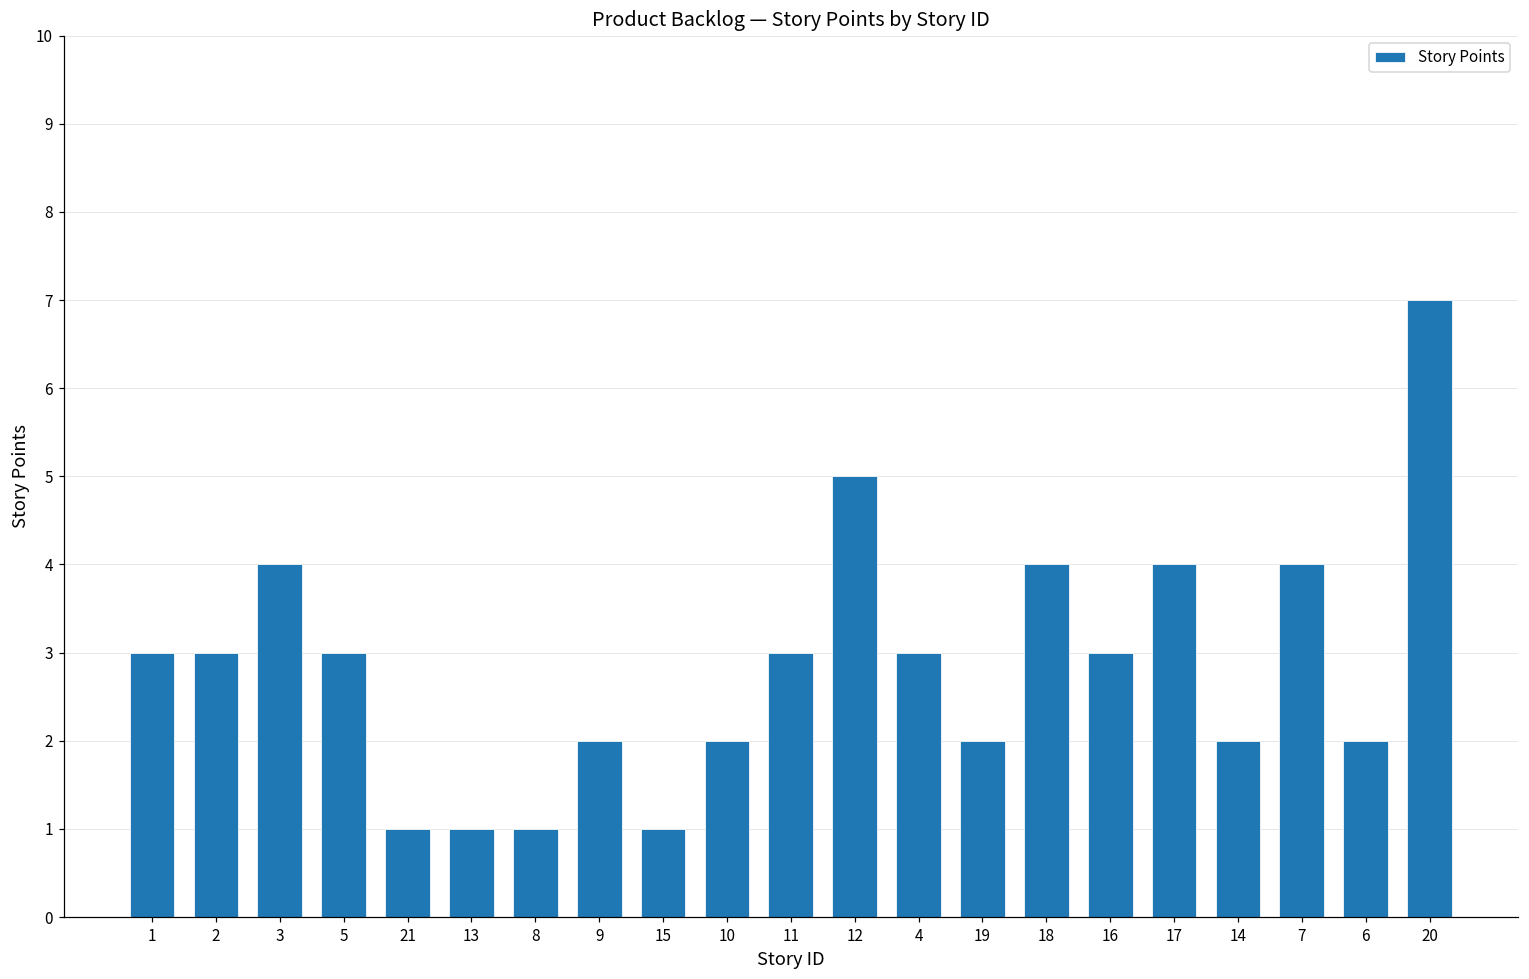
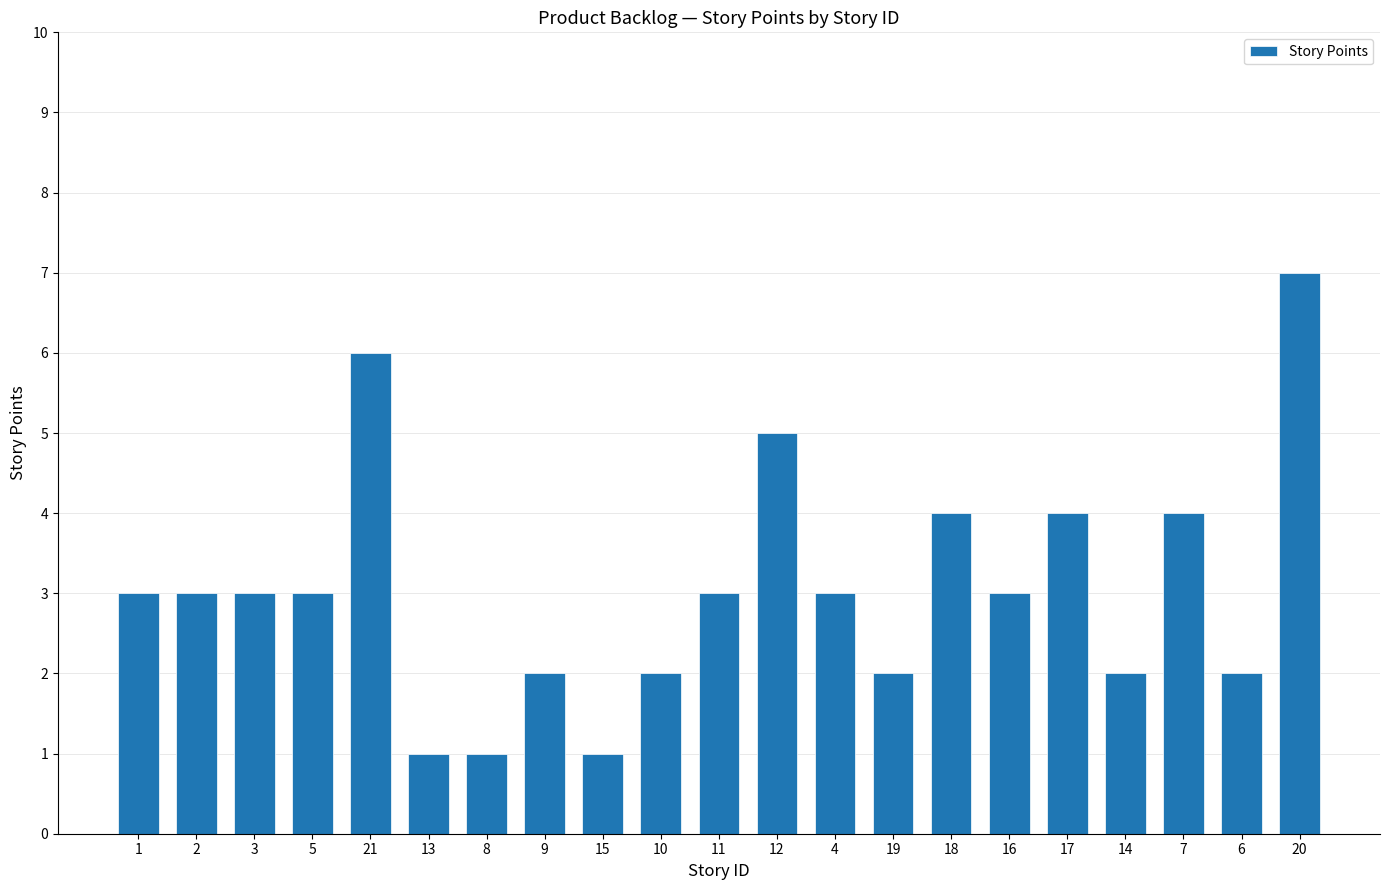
3: 4 -> 3
21: 1 -> 6
